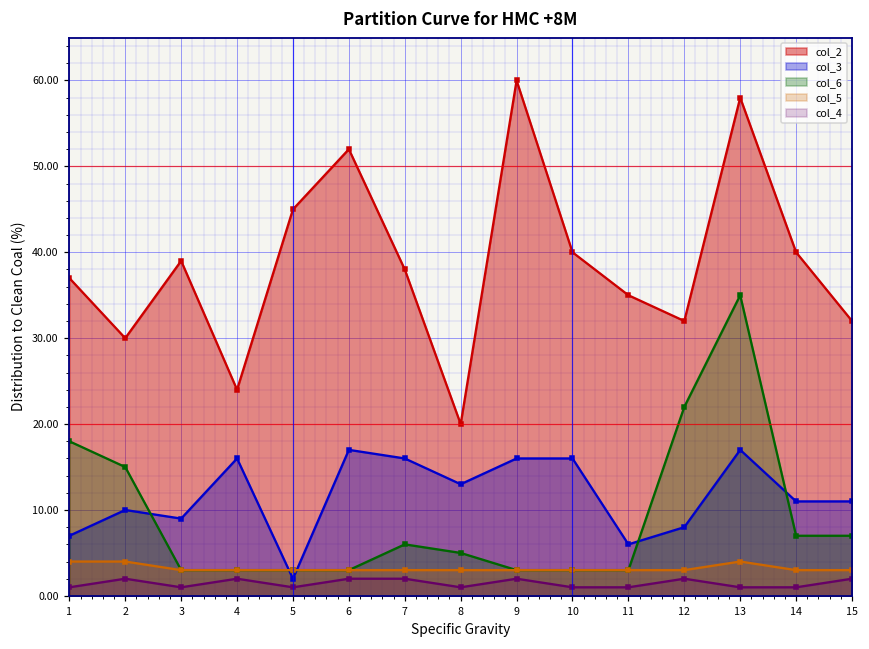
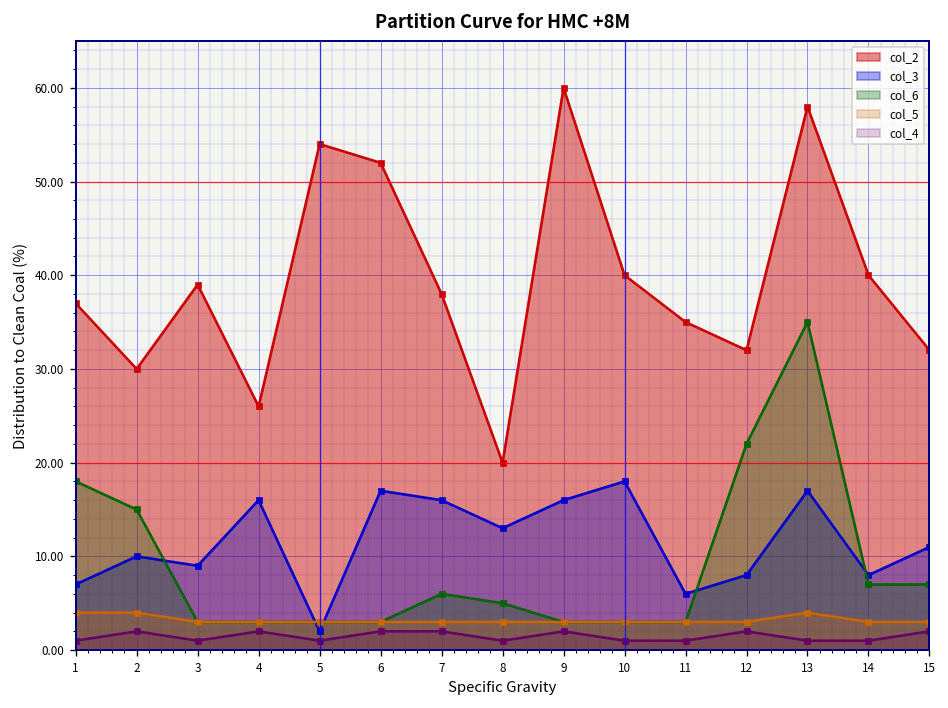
col_2, 4: 24 -> 26
col_2, 5: 45 -> 54
col_3, 10: 16 -> 18
col_3, 14: 11 -> 8
